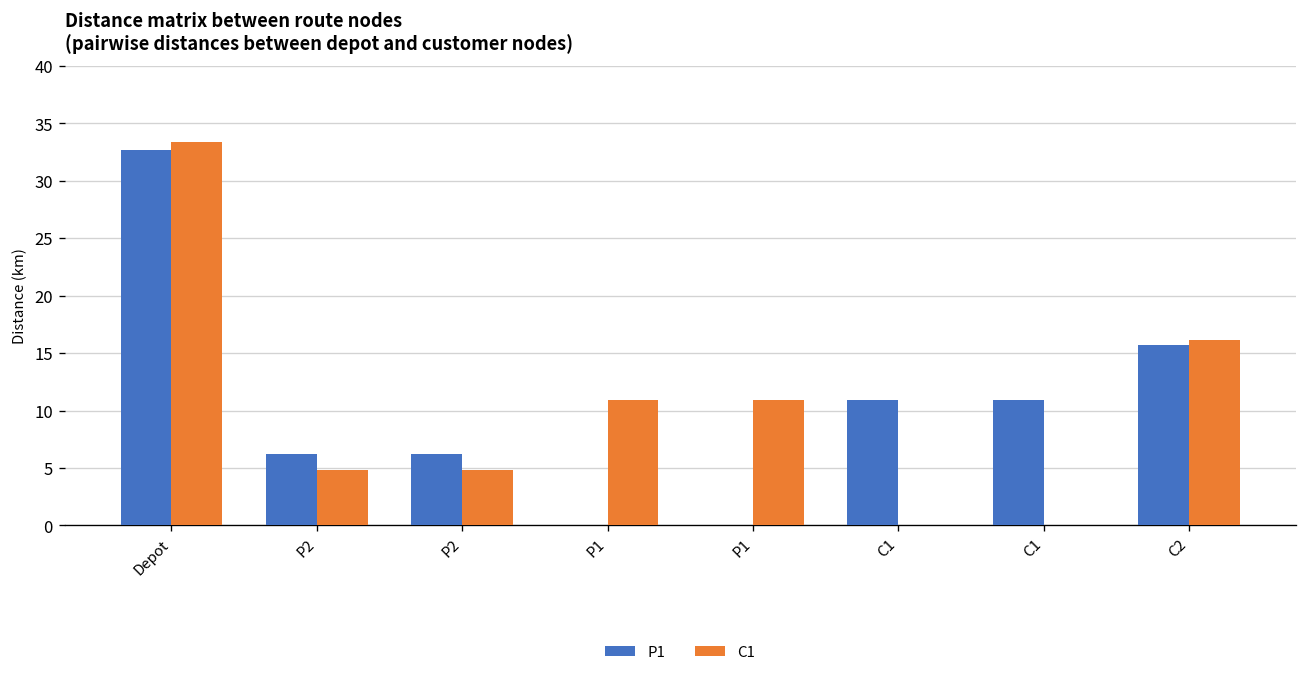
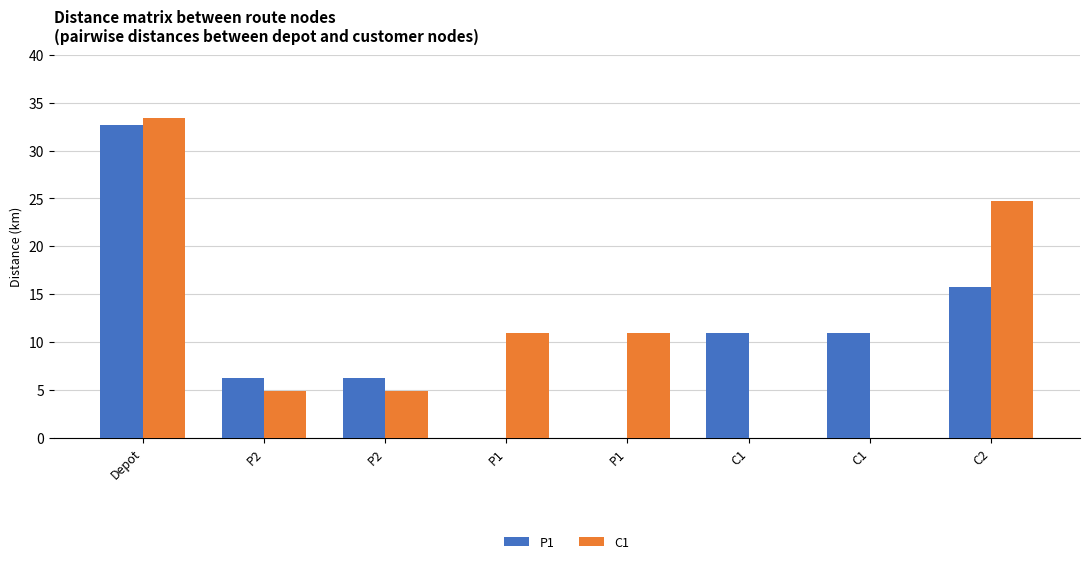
C1, C2: 16 -> 25
